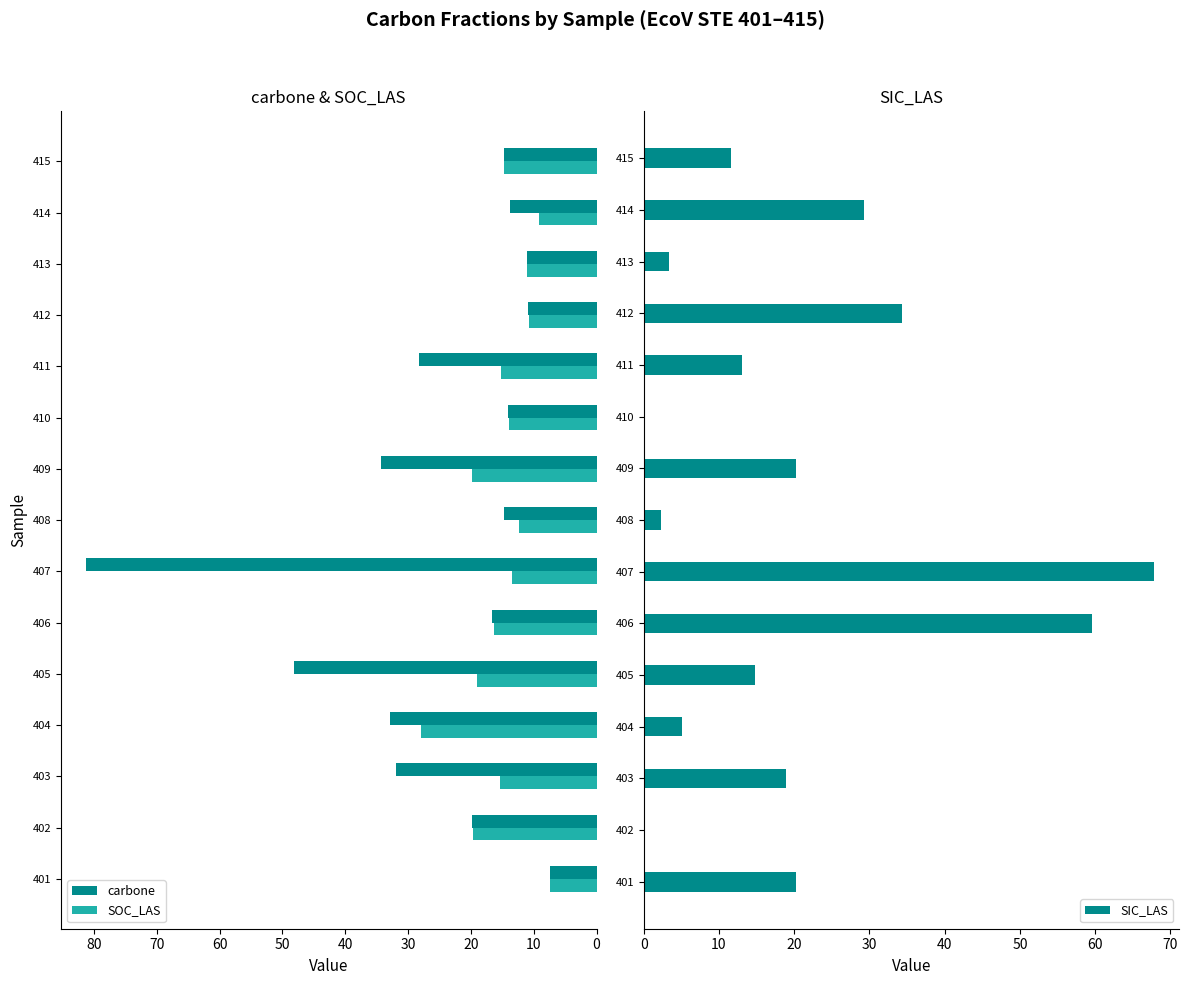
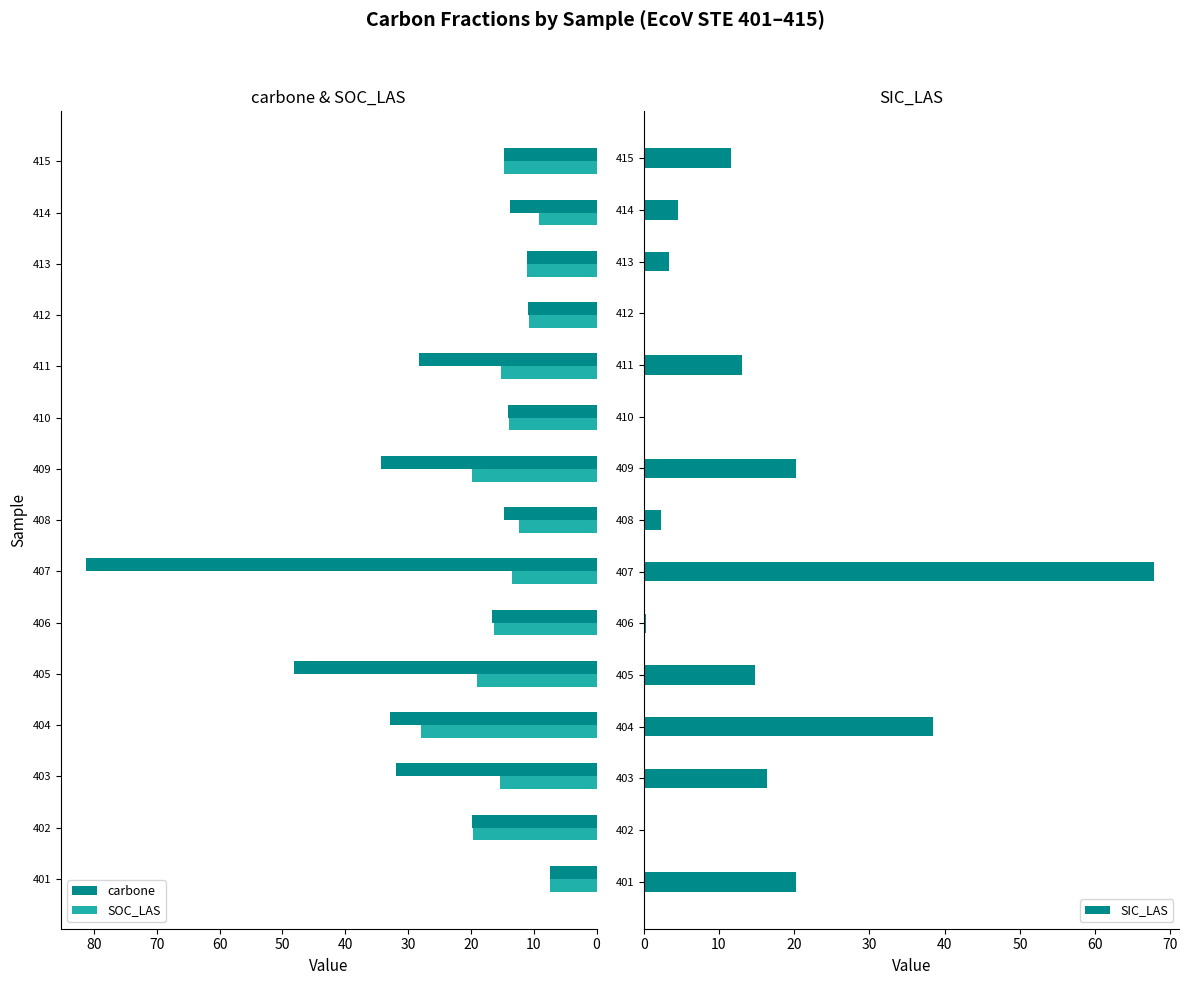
SIC_LAS, 414: 29 -> 5
SIC_LAS, 412: 34 -> 0
SIC_LAS, 406: 60 -> 0
SIC_LAS, 404: 5 -> 38
SIC_LAS, 403: 19 -> 16
